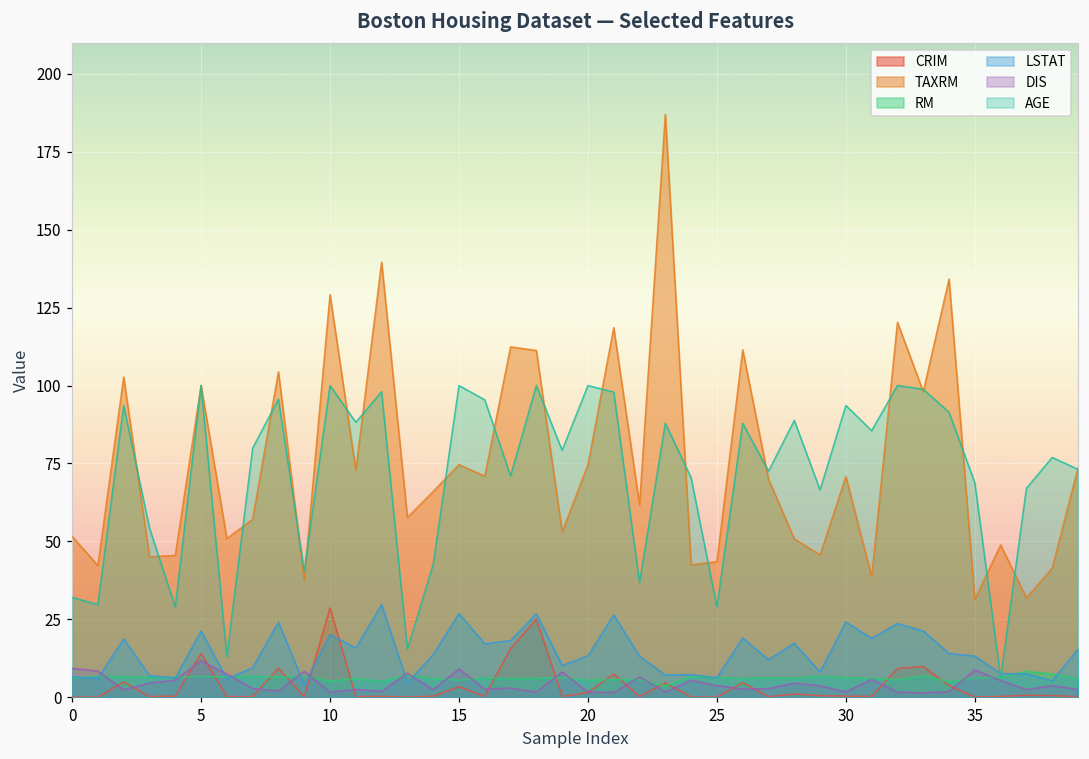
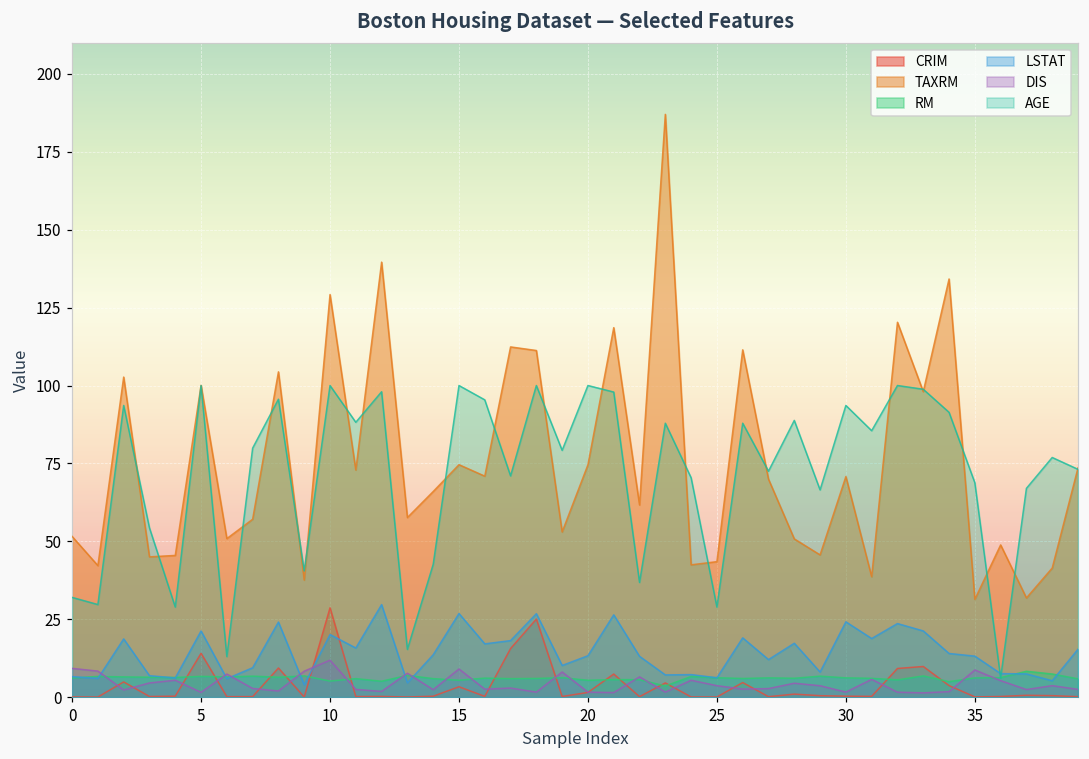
DIS, 5: 12 -> 2
DIS, 10: 2 -> 12
